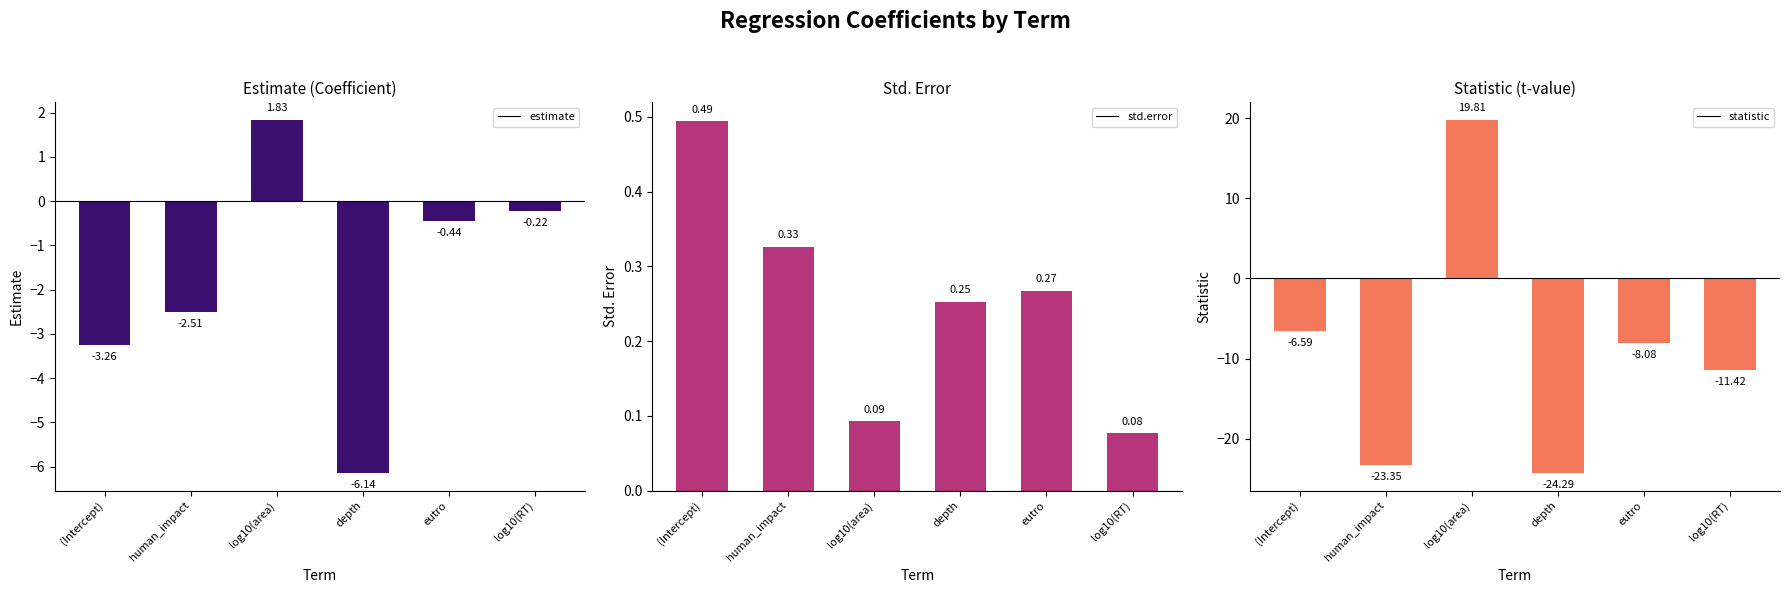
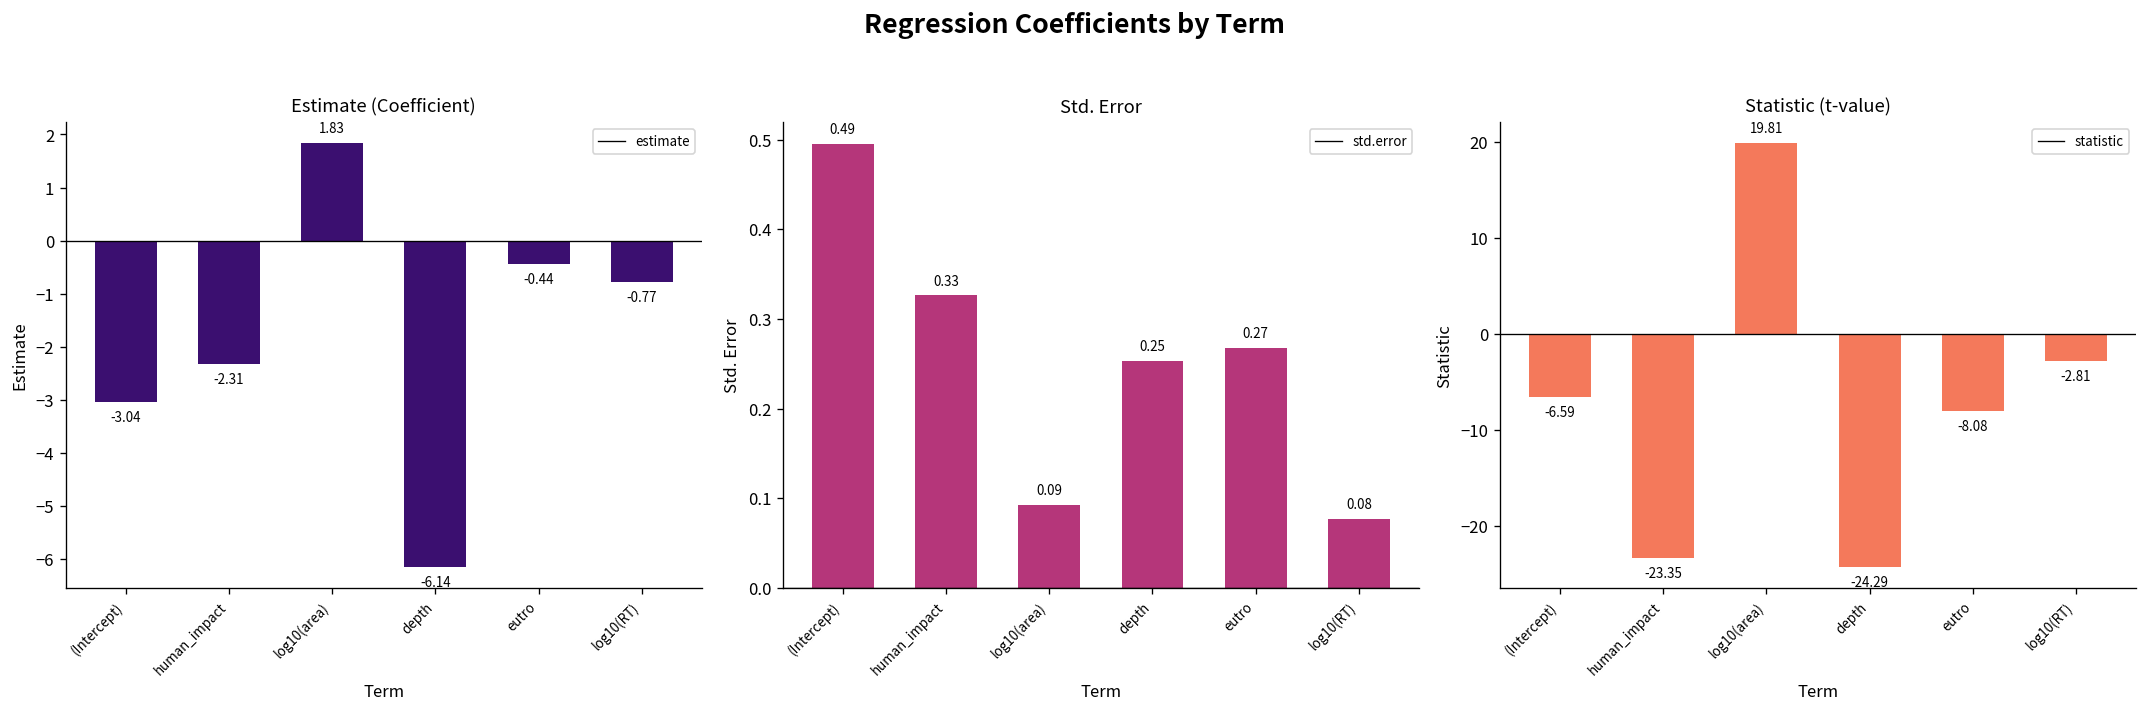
Estimate (Coefficient), (Intercept): -3.26 -> -3.04
Estimate (Coefficient), human_impact: -2.51 -> -2.31
Estimate (Coefficient), log10(RT): -0.22 -> -0.77
Statistic (t-value), log10(RT): -11.42 -> -2.81
